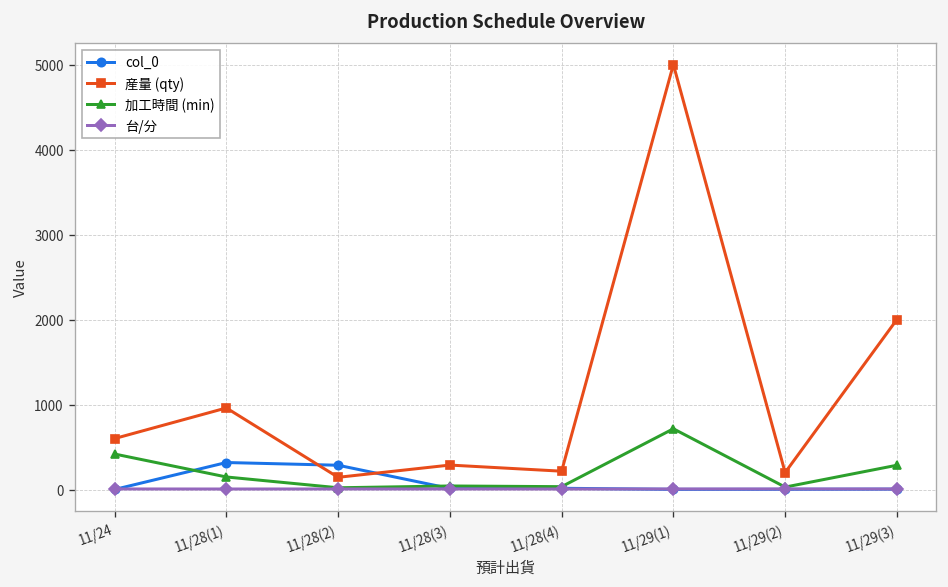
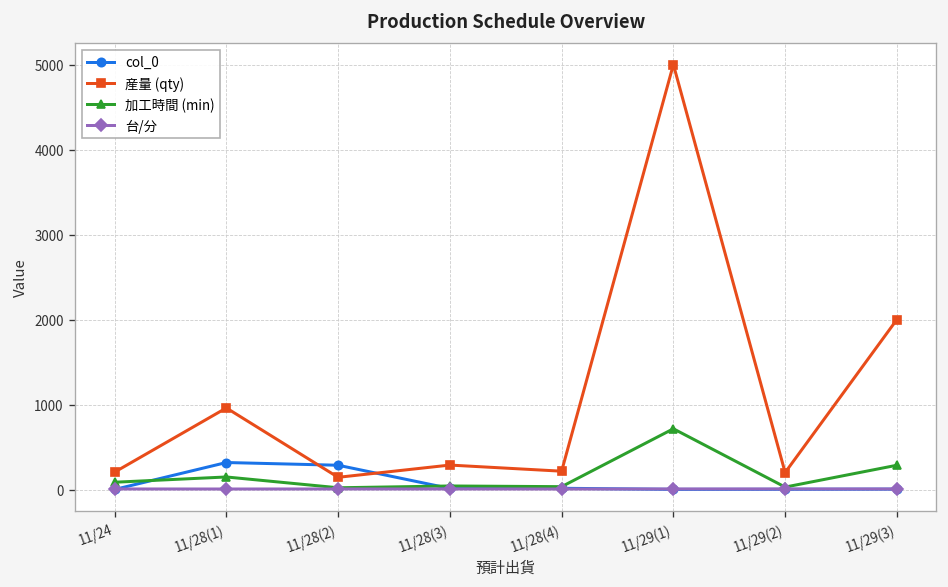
産量 (qty), 11/24: 600 -> 200
加工時間 (min), 11/24: 400 -> 100
